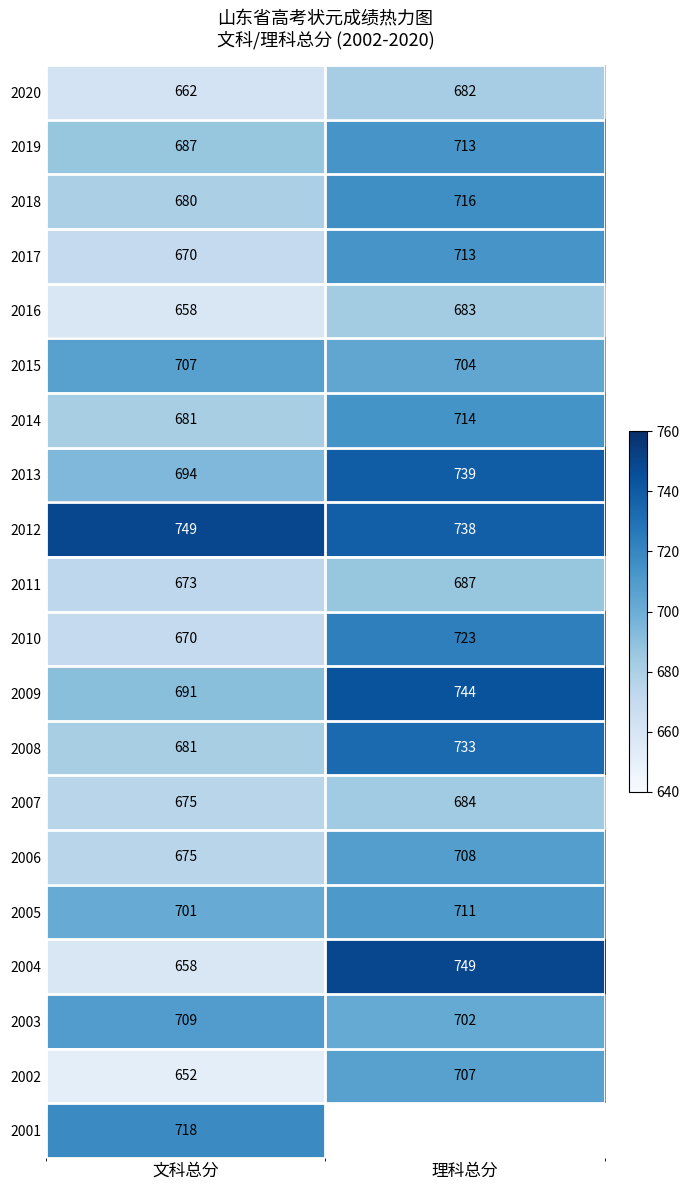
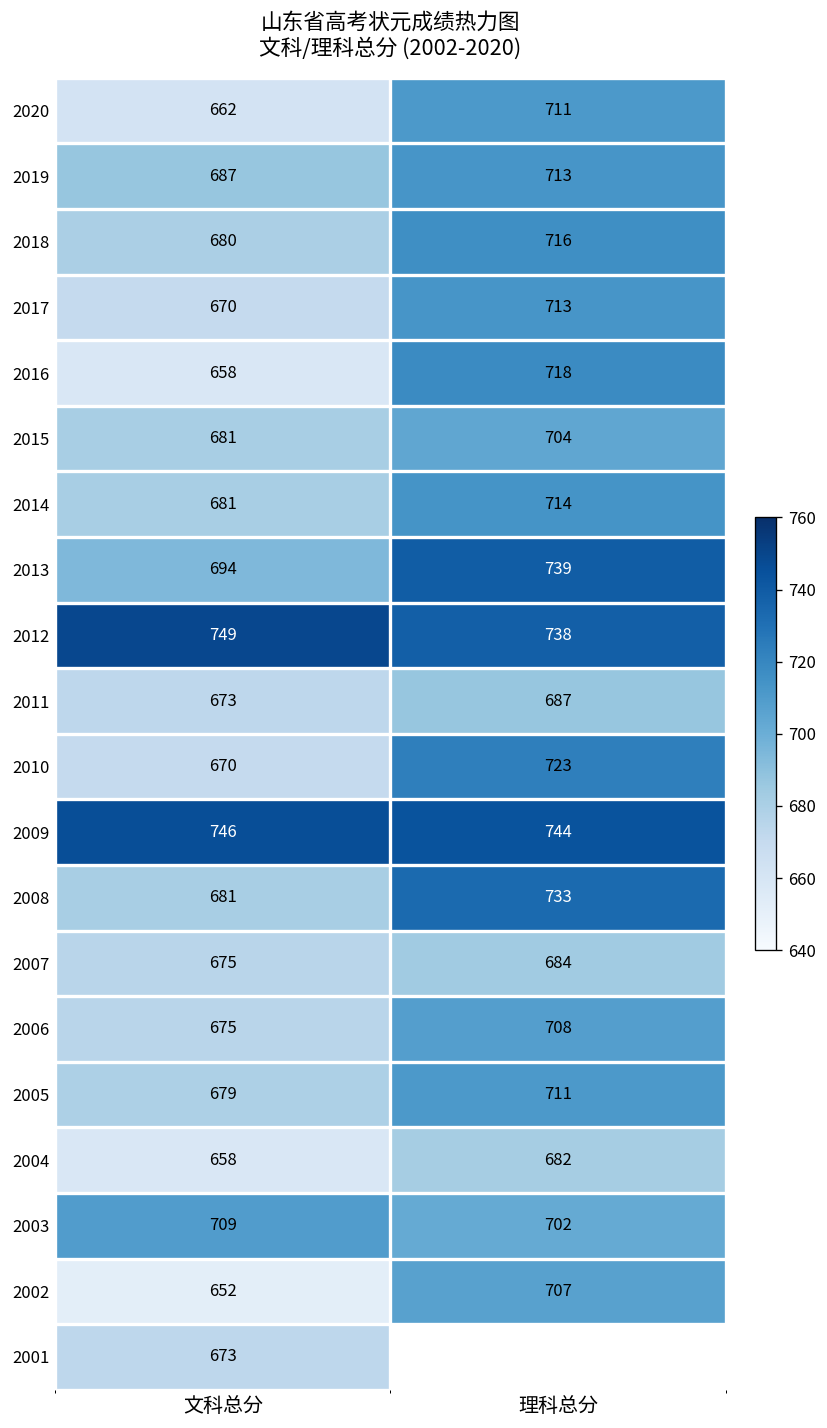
2020, 理科总分: 682 -> 711
2016, 理科总分: 683 -> 718
2015, 文科总分: 707 -> 681
2009, 文科总分: 691 -> 746
2005, 文科总分: 701 -> 679
2004, 理科总分: 749 -> 682
2001, 文科总分: 718 -> 673
